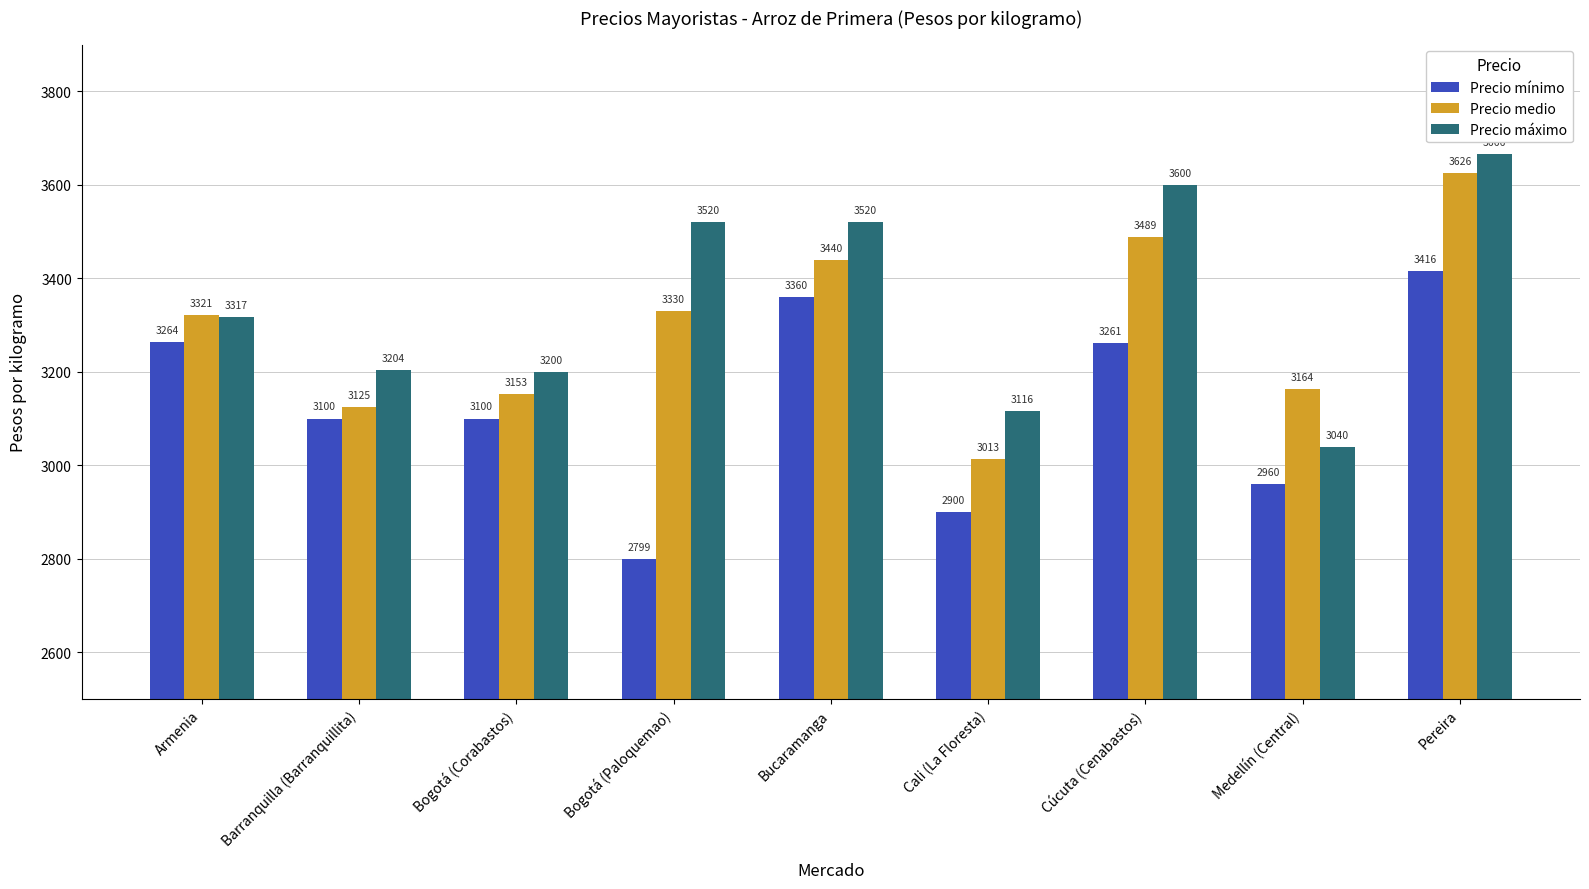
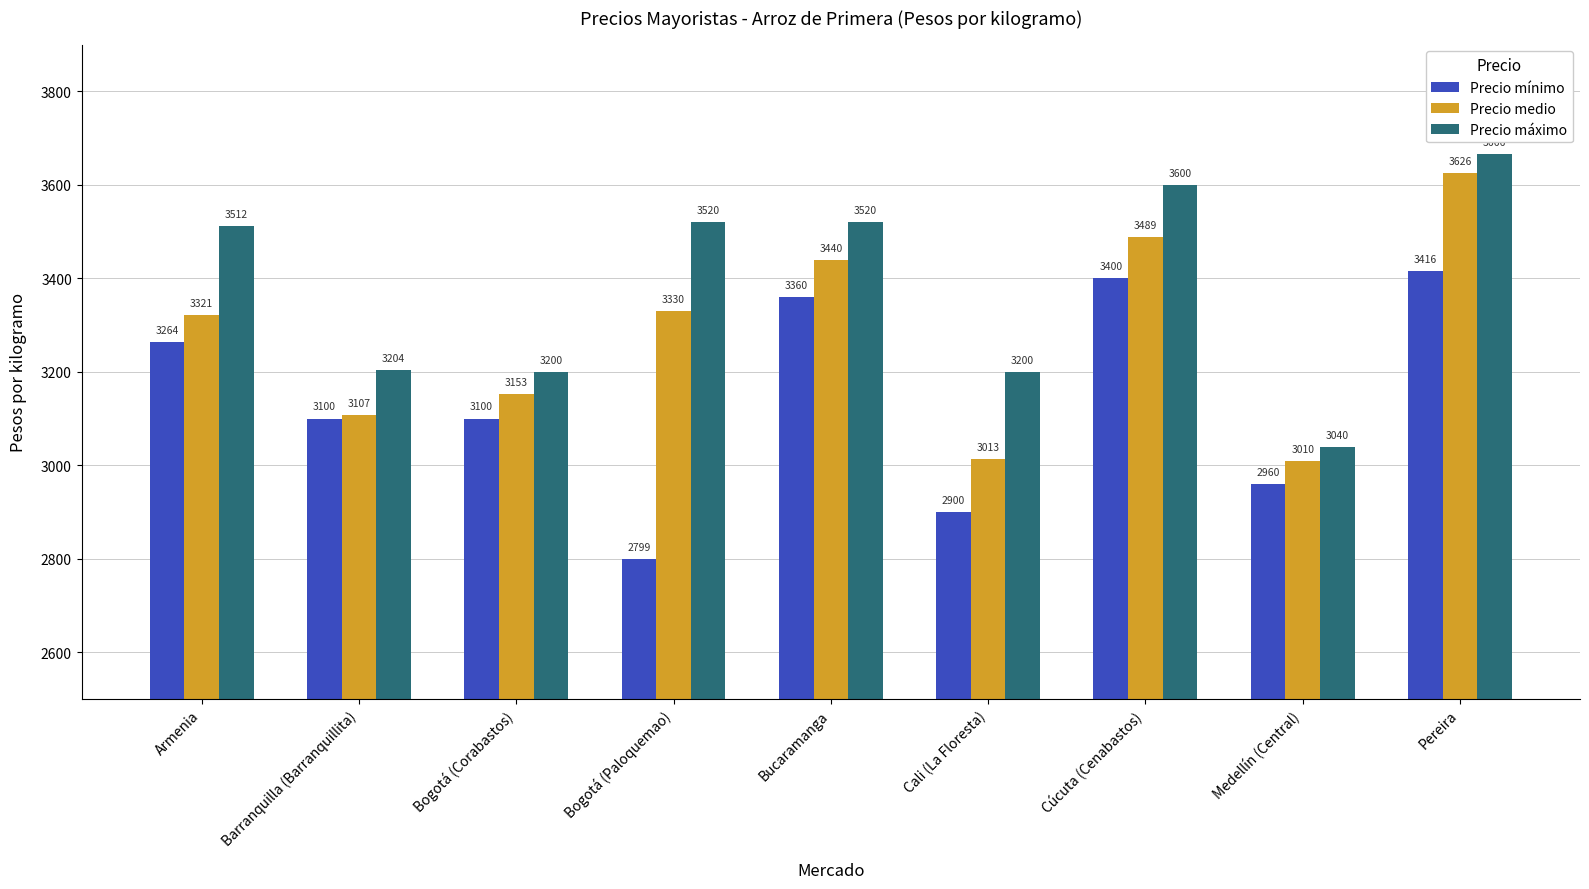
Precio máximo, Armenia: 3317 -> 3512
Precio medio, Barranquilla (Barranquillita): 3125 -> 3107
Precio máximo, Cali (La Floresta): 3116 -> 3200
Precio mínimo, Cúcuta (Cenabastos): 3261 -> 3400
Precio medio, Medellín (Central): 3164 -> 3010
